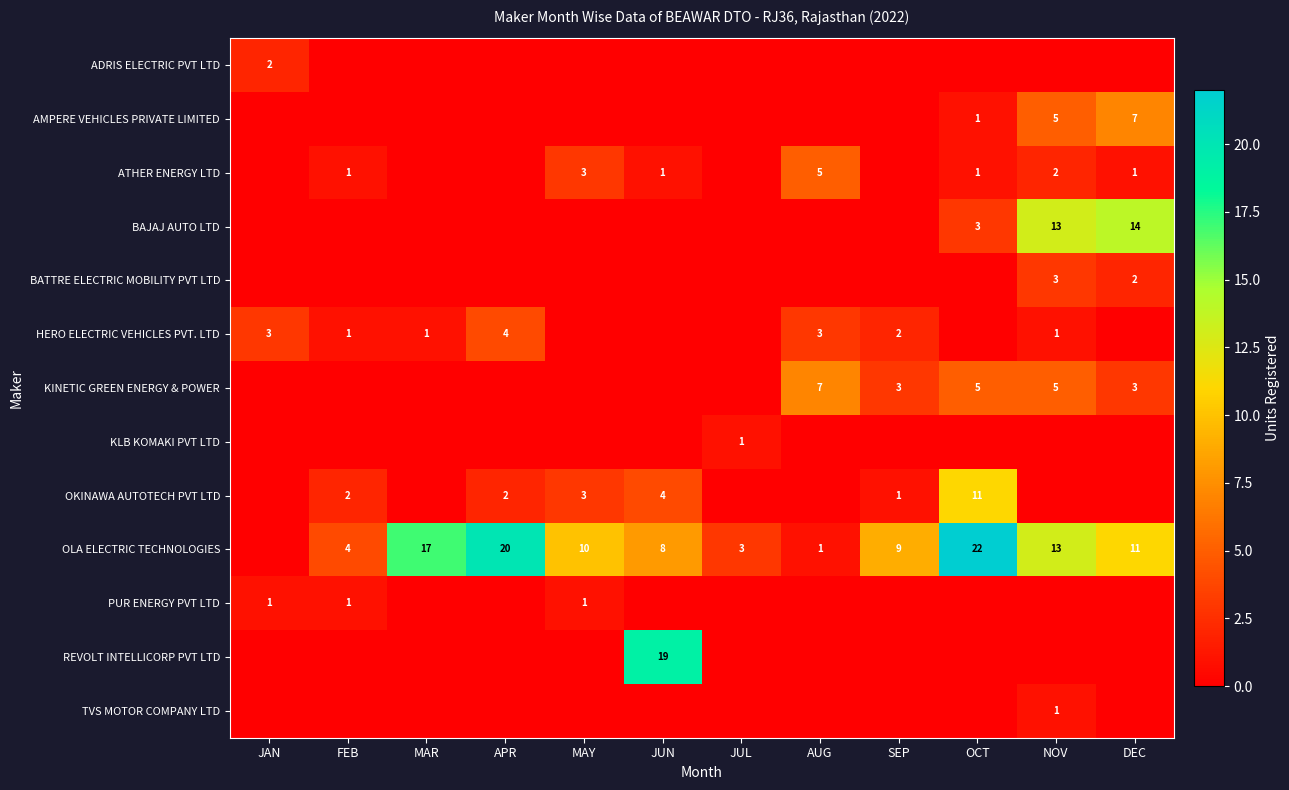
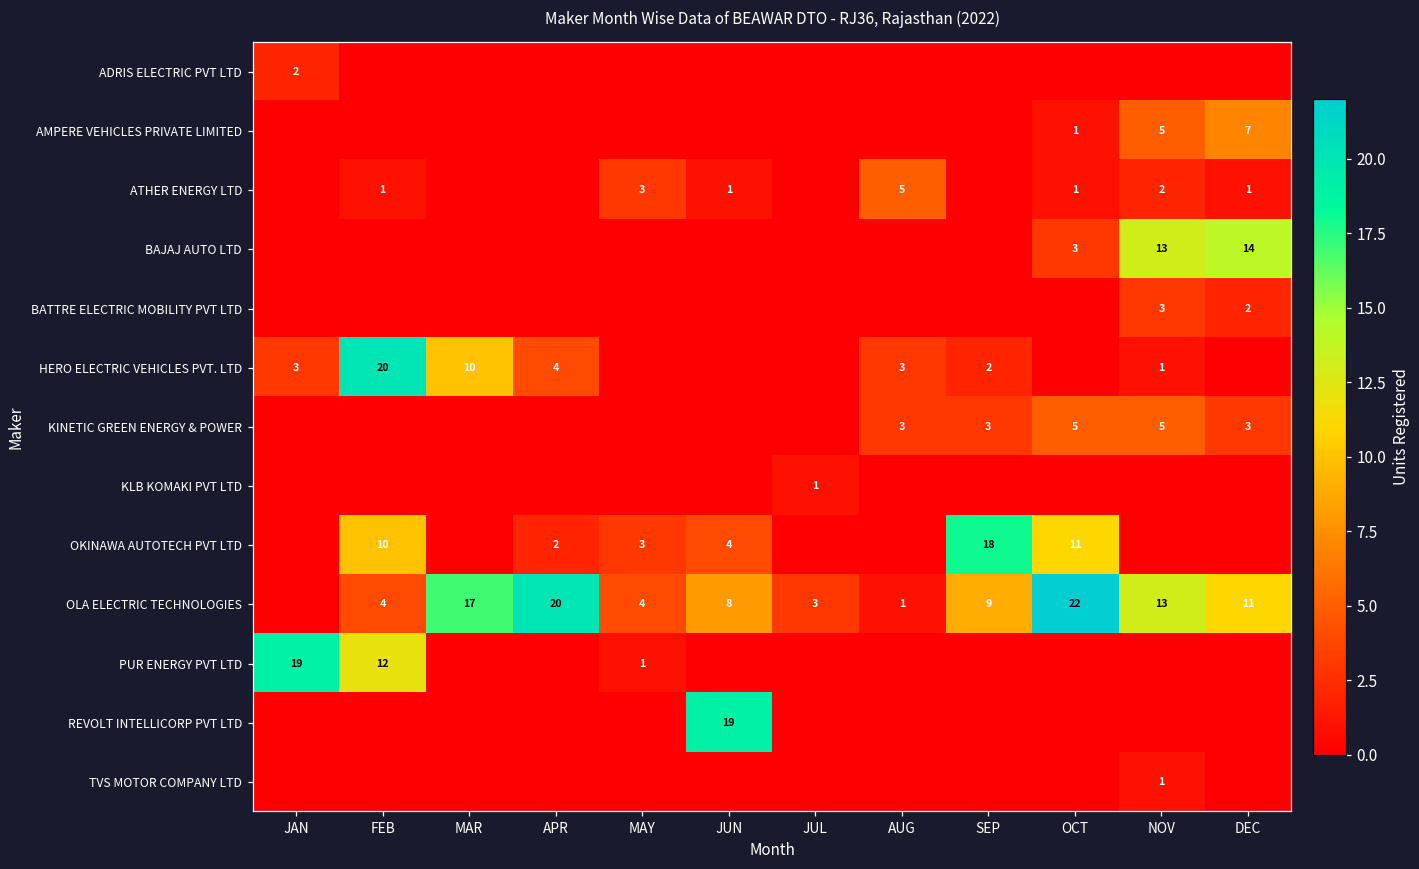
HERO ELECTRIC VEHICLES PVT. LTD, FEB: 1 -> 20
HERO ELECTRIC VEHICLES PVT. LTD, MAR: 1 -> 10
KINETIC GREEN ENERGY & POWER, AUG: 7 -> 3
OKINAWA AUTOTECH PVT LTD, FEB: 2 -> 10
OKINAWA AUTOTECH PVT LTD, SEP: 1 -> 18
OLA ELECTRIC TECHNOLOGIES, MAY: 10 -> 4
PUR ENERGY PVT LTD, JAN: 1 -> 19
PUR ENERGY PVT LTD, FEB: 1 -> 12
